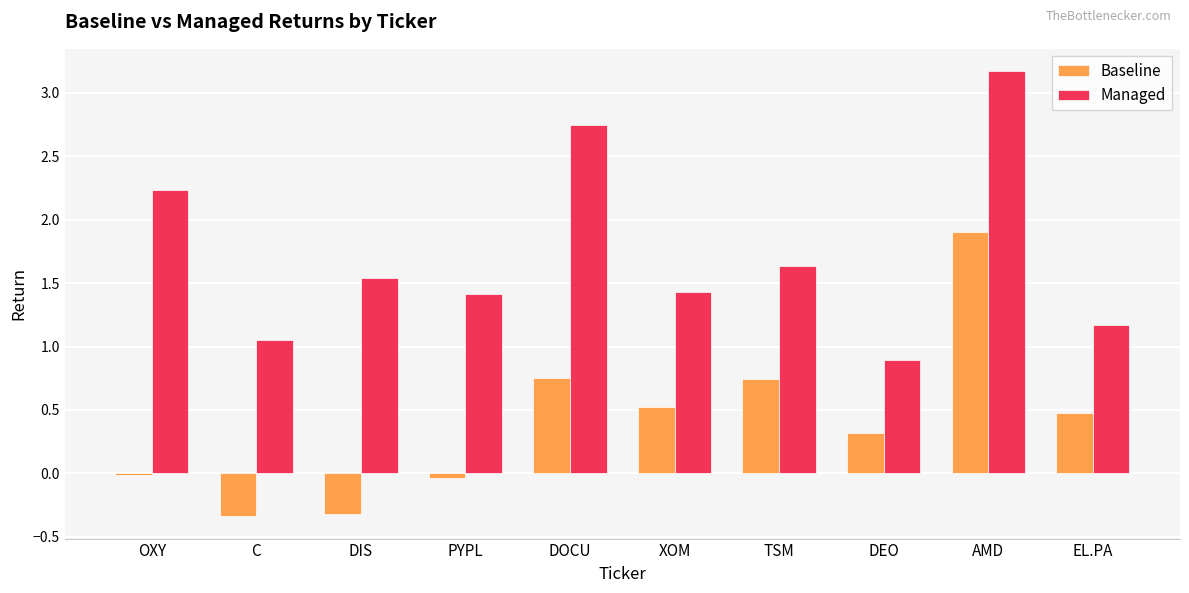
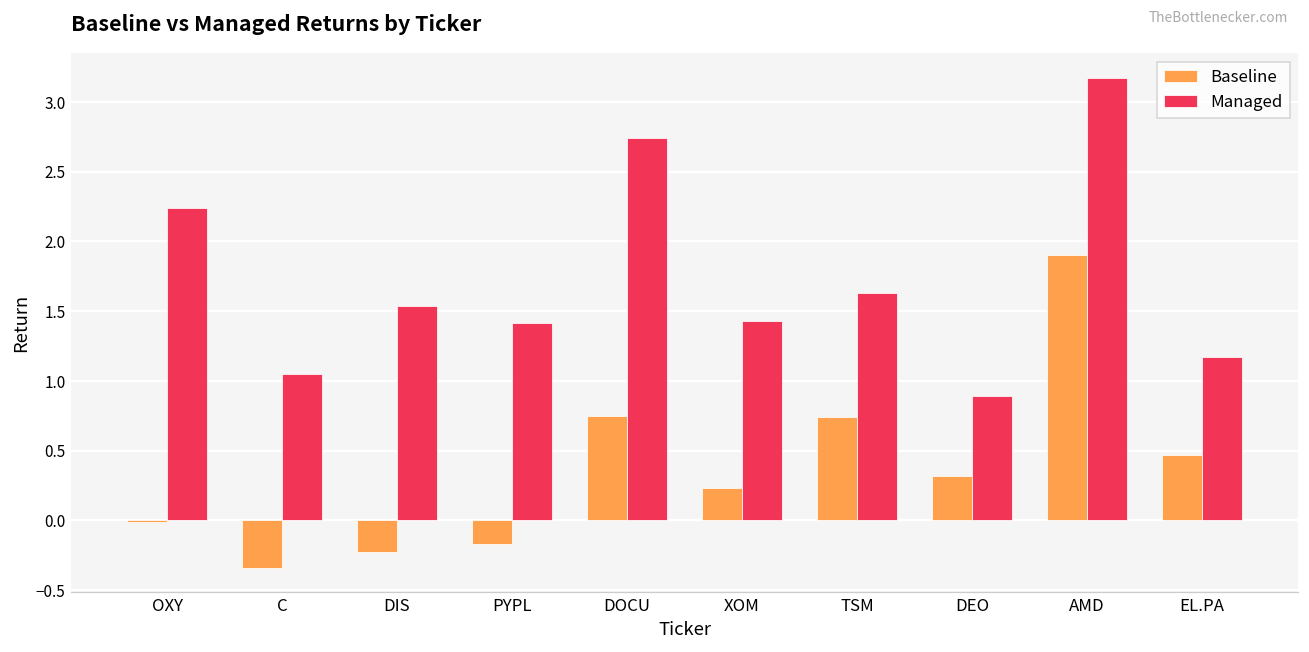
Baseline, DIS: -0.32 -> -0.22
Baseline, PYPL: -0.04 -> -0.17
Baseline, XOM: 0.52 -> 0.23
